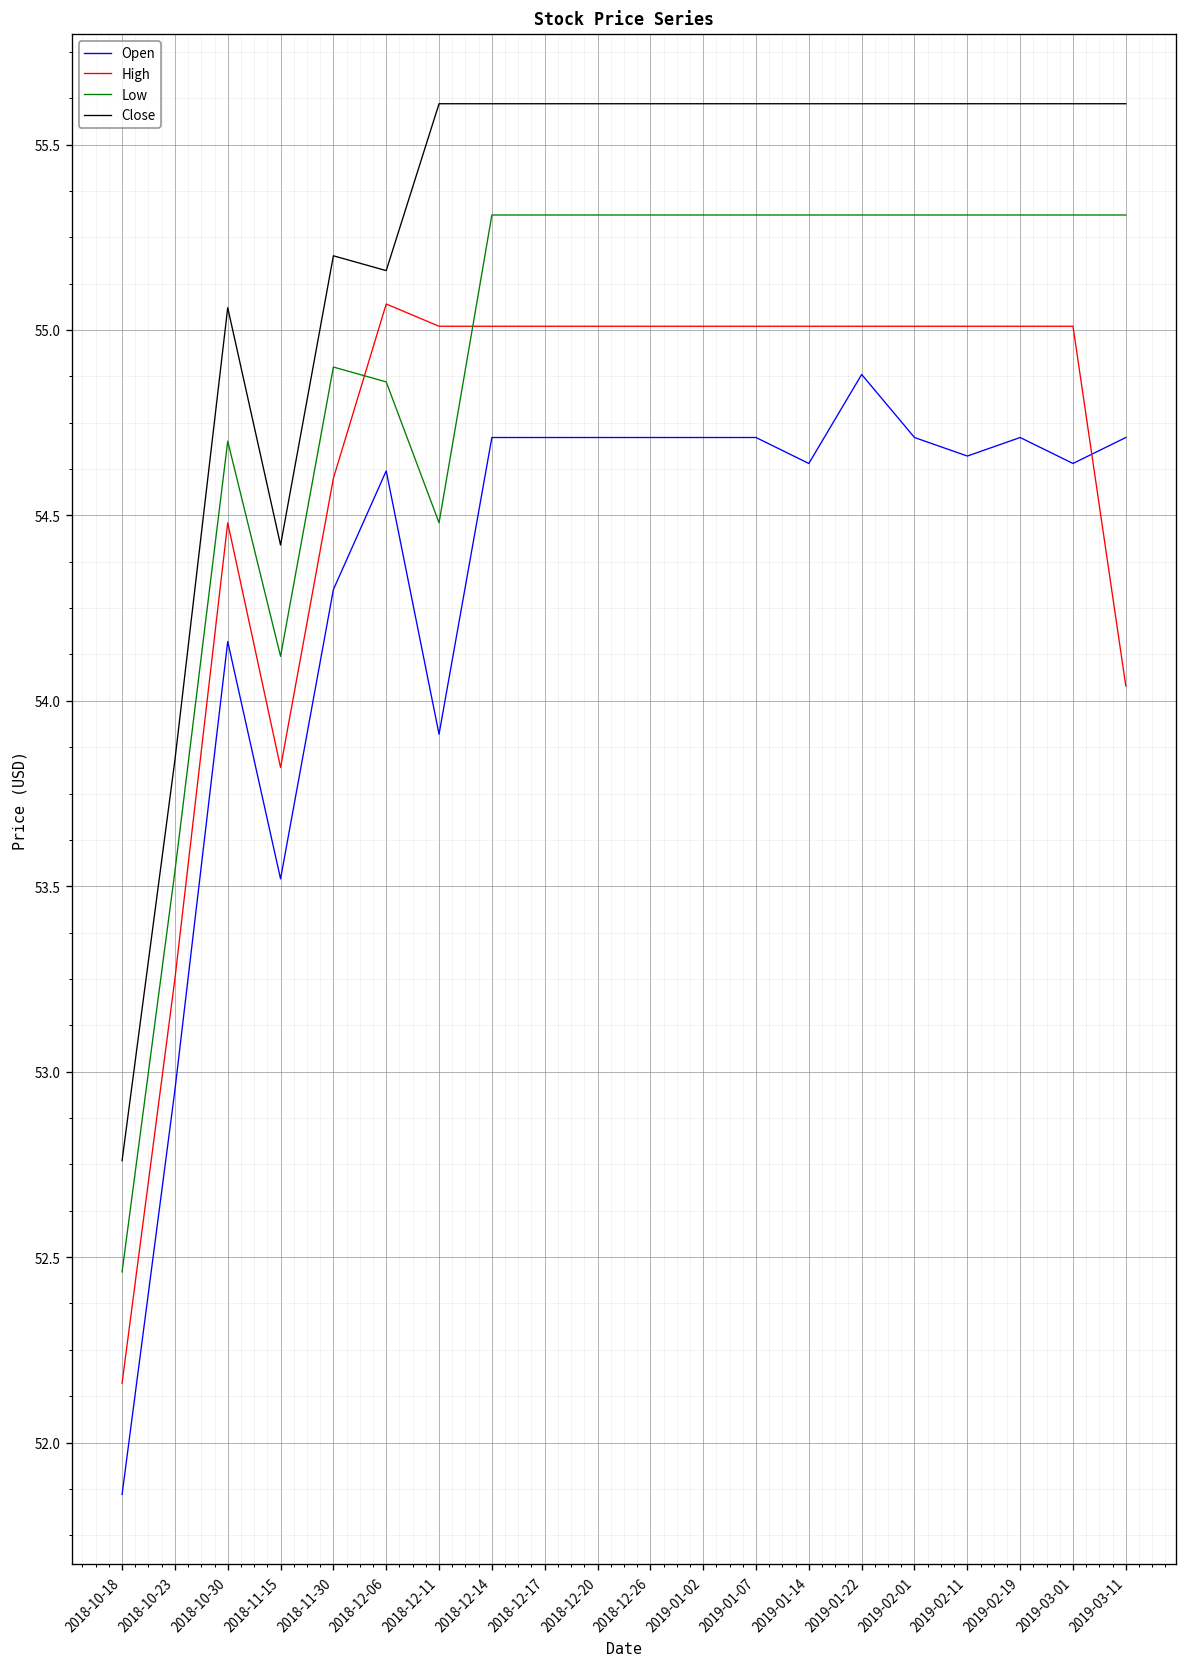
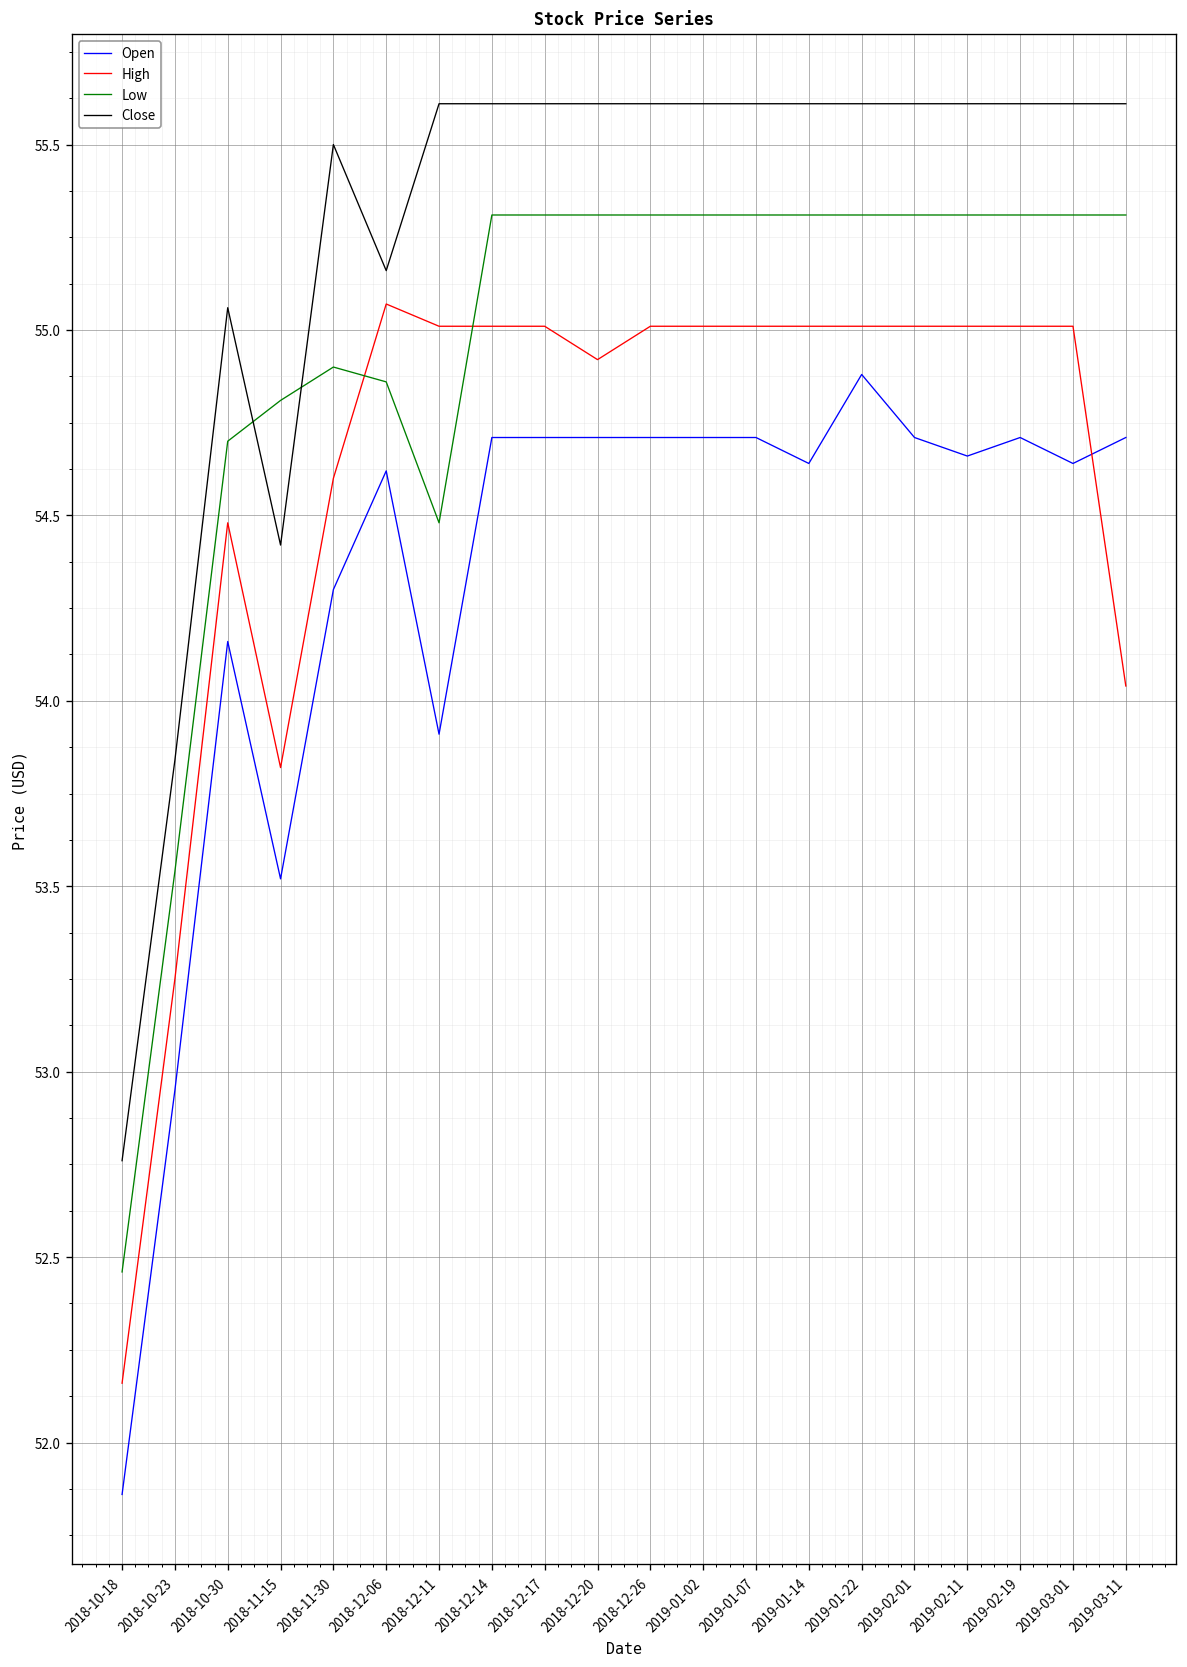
Low, 2018-11-15: 54.12 -> 54.81
Close, 2018-11-30: 55.20 -> 55.50
High, 2018-12-20: 55.01 -> 54.92
